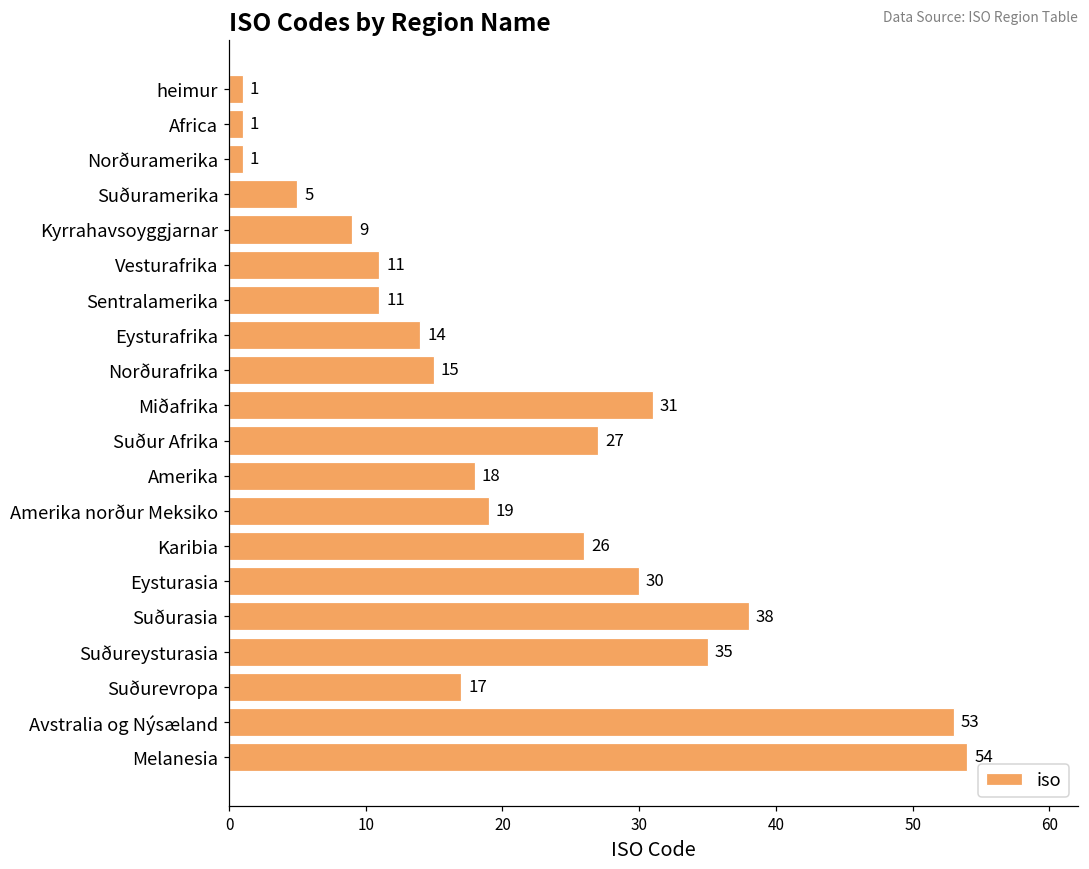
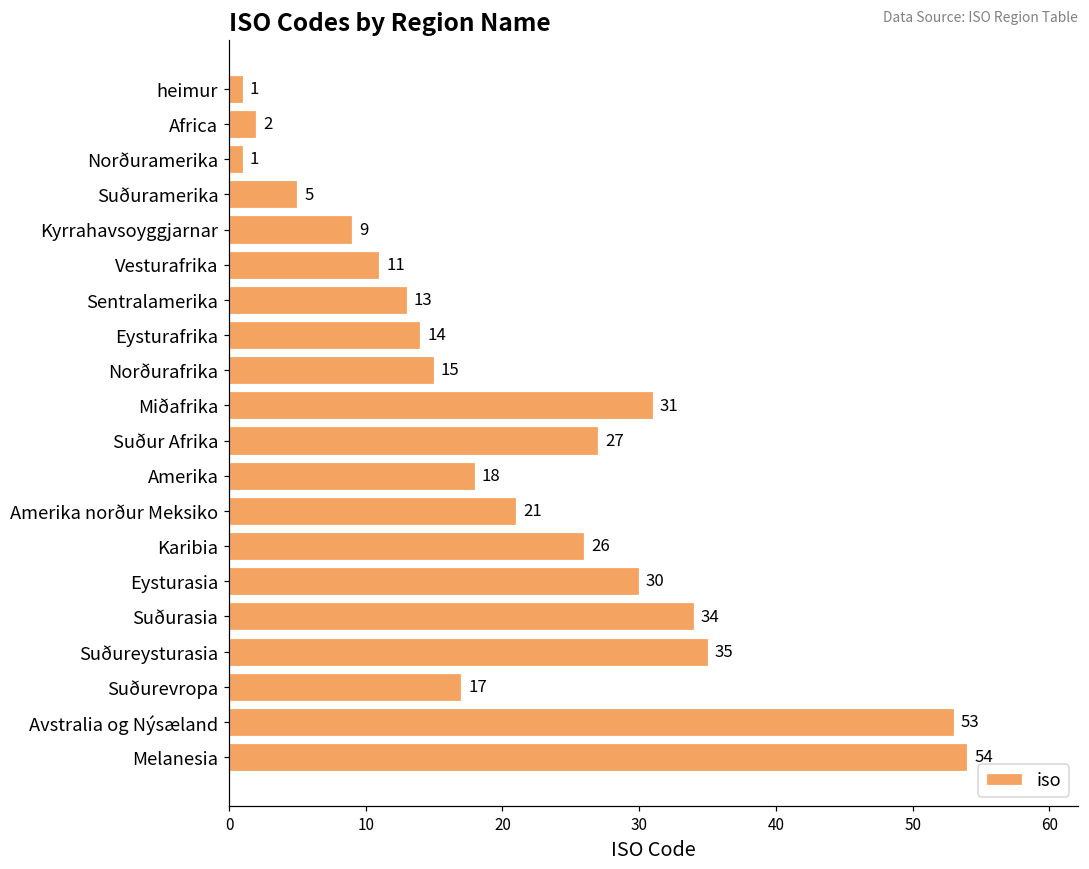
Africa: 1 -> 2
Sentralamerika: 11 -> 13
Amerika norður Meksiko: 19 -> 21
Suðurasia: 38 -> 34
